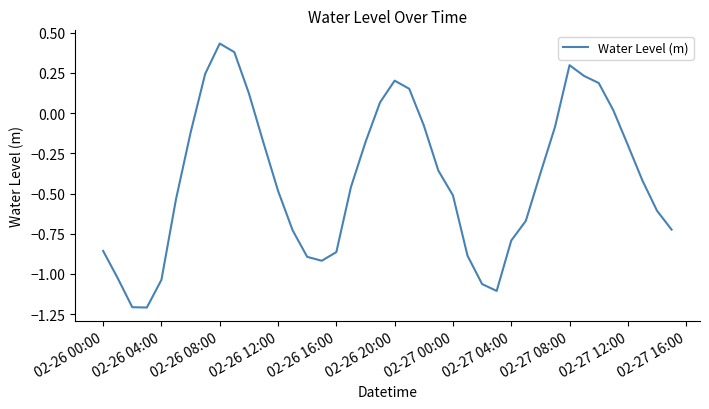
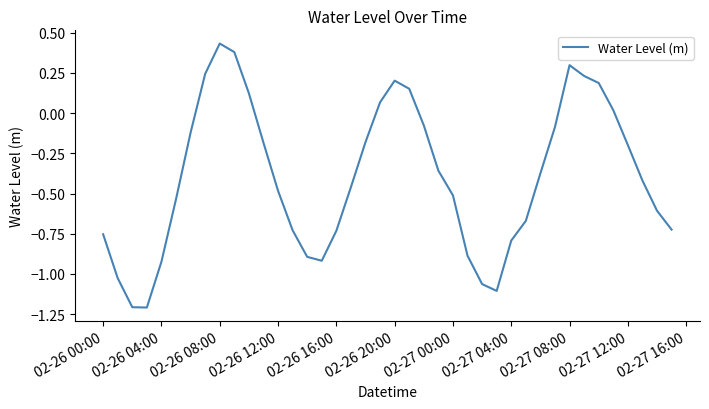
02-26 00:00: -0.86 -> -0.75
02-26 04:00: -1.04 -> -0.92
02-26 16:00: -0.86 -> -0.73
